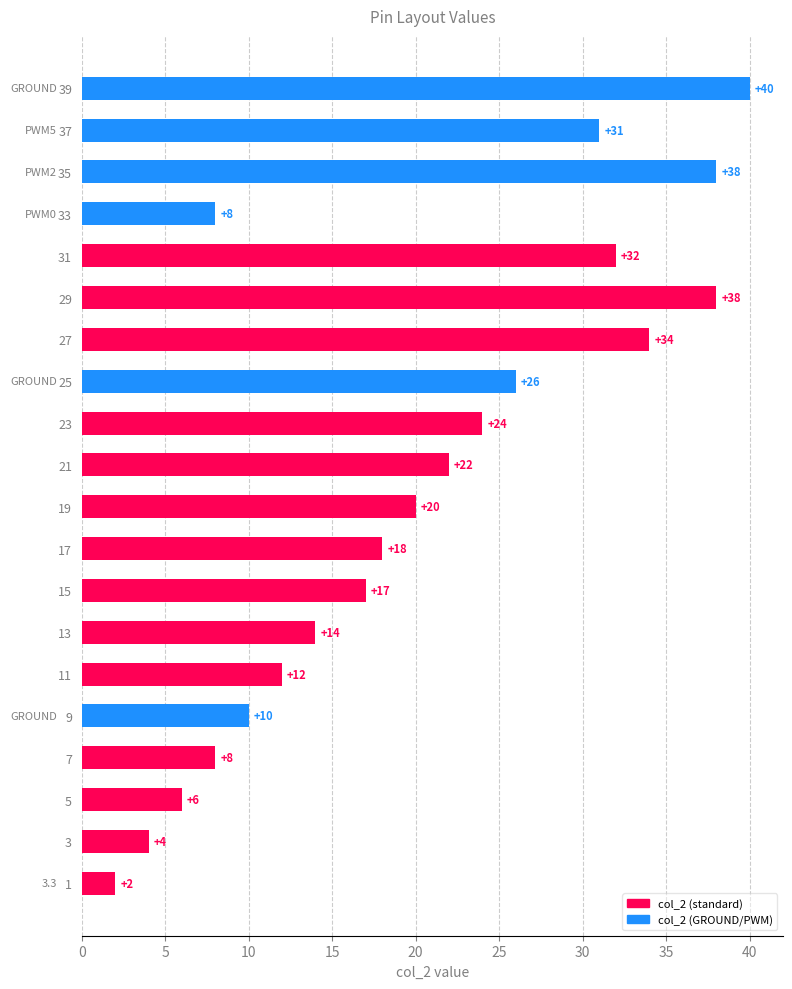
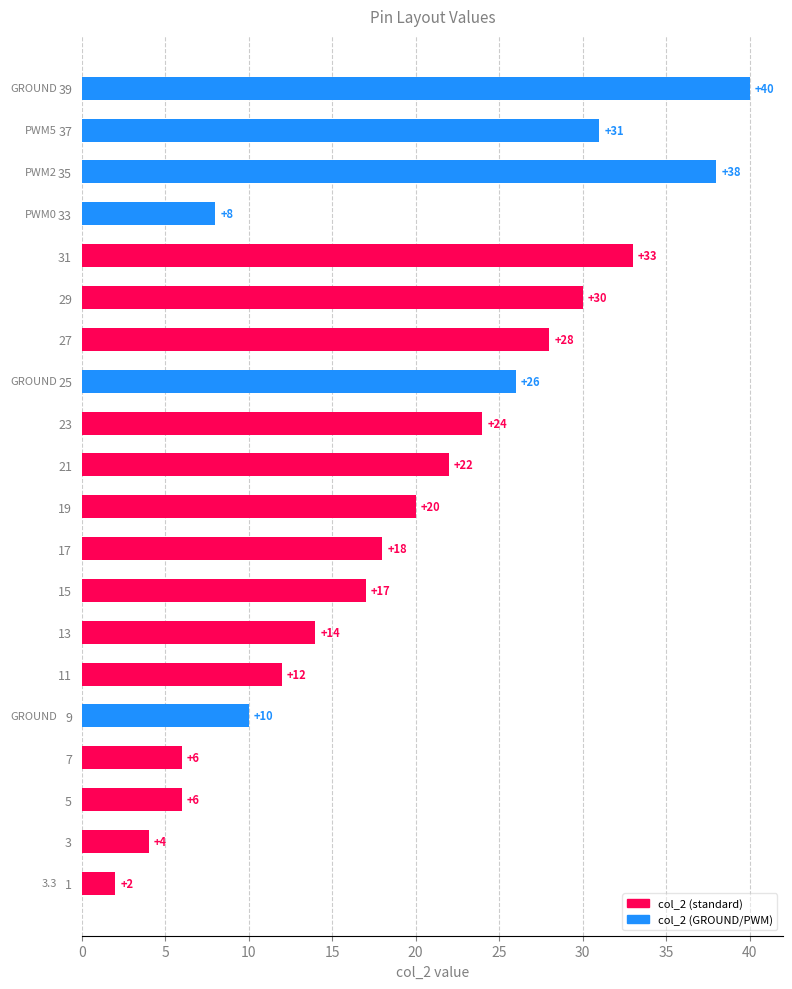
31: +32 -> +33
29: +38 -> +30
27: +34 -> +28
7: +8 -> +6
